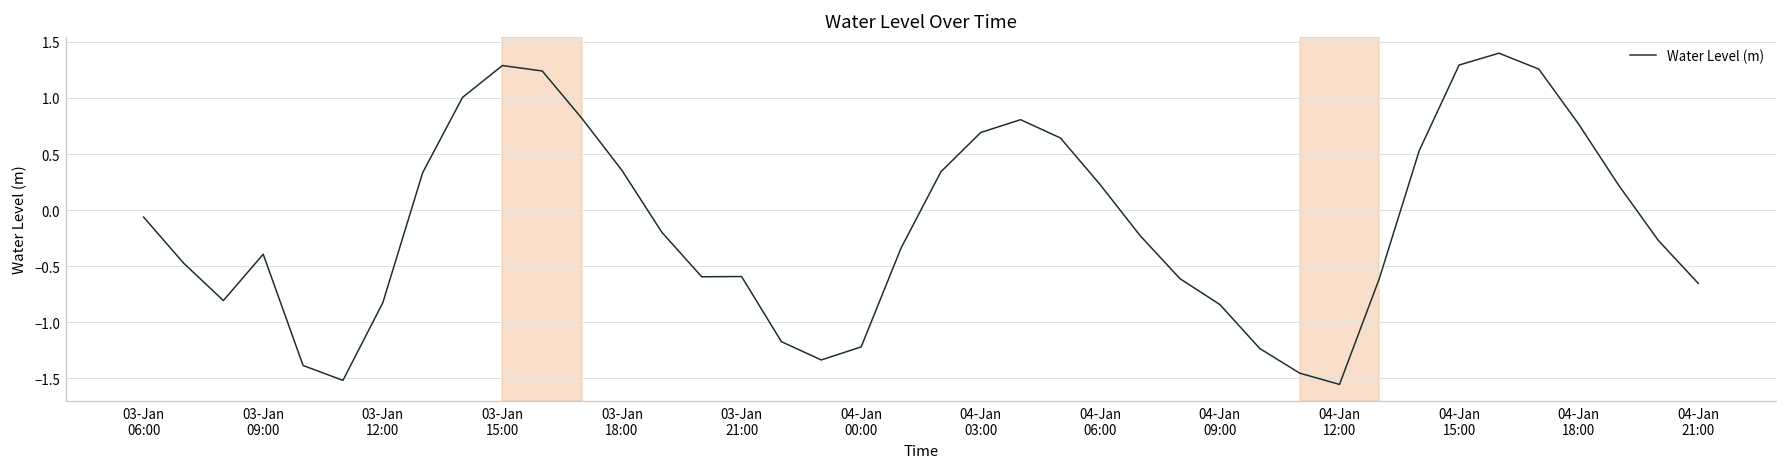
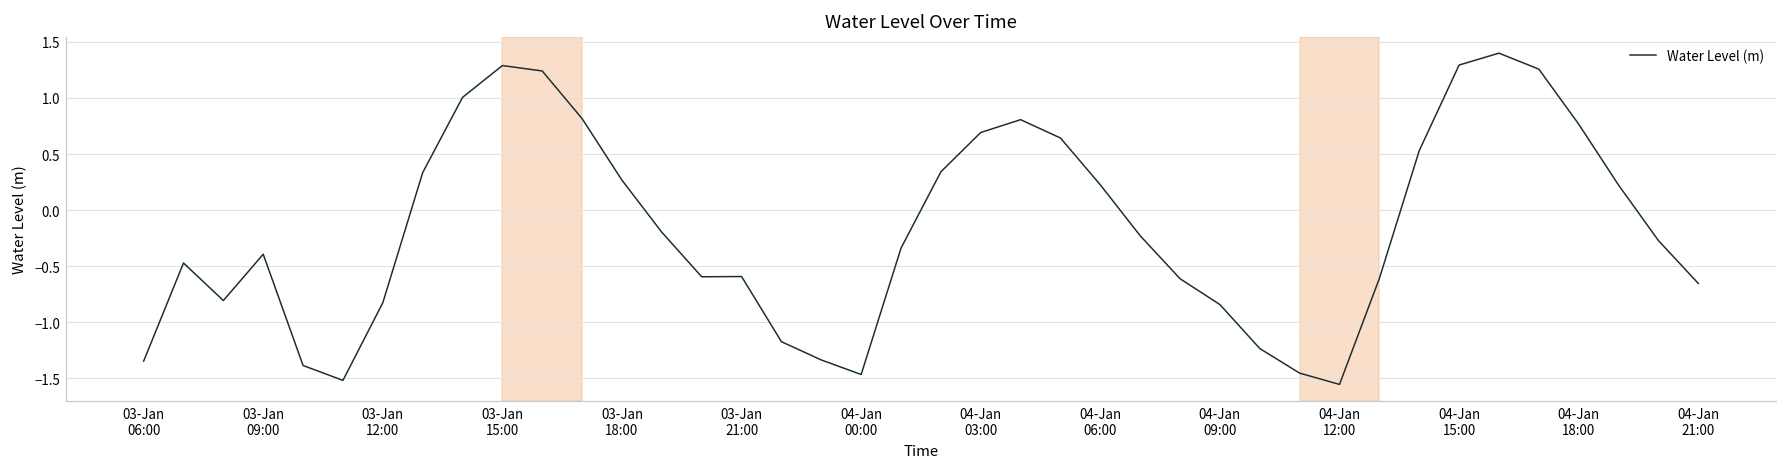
03-Jan 06:00: -0.1 -> -1.3
03-Jan 18:00: 0.4 -> 0.3
04-Jan 00:00: -1.2 -> -1.5
